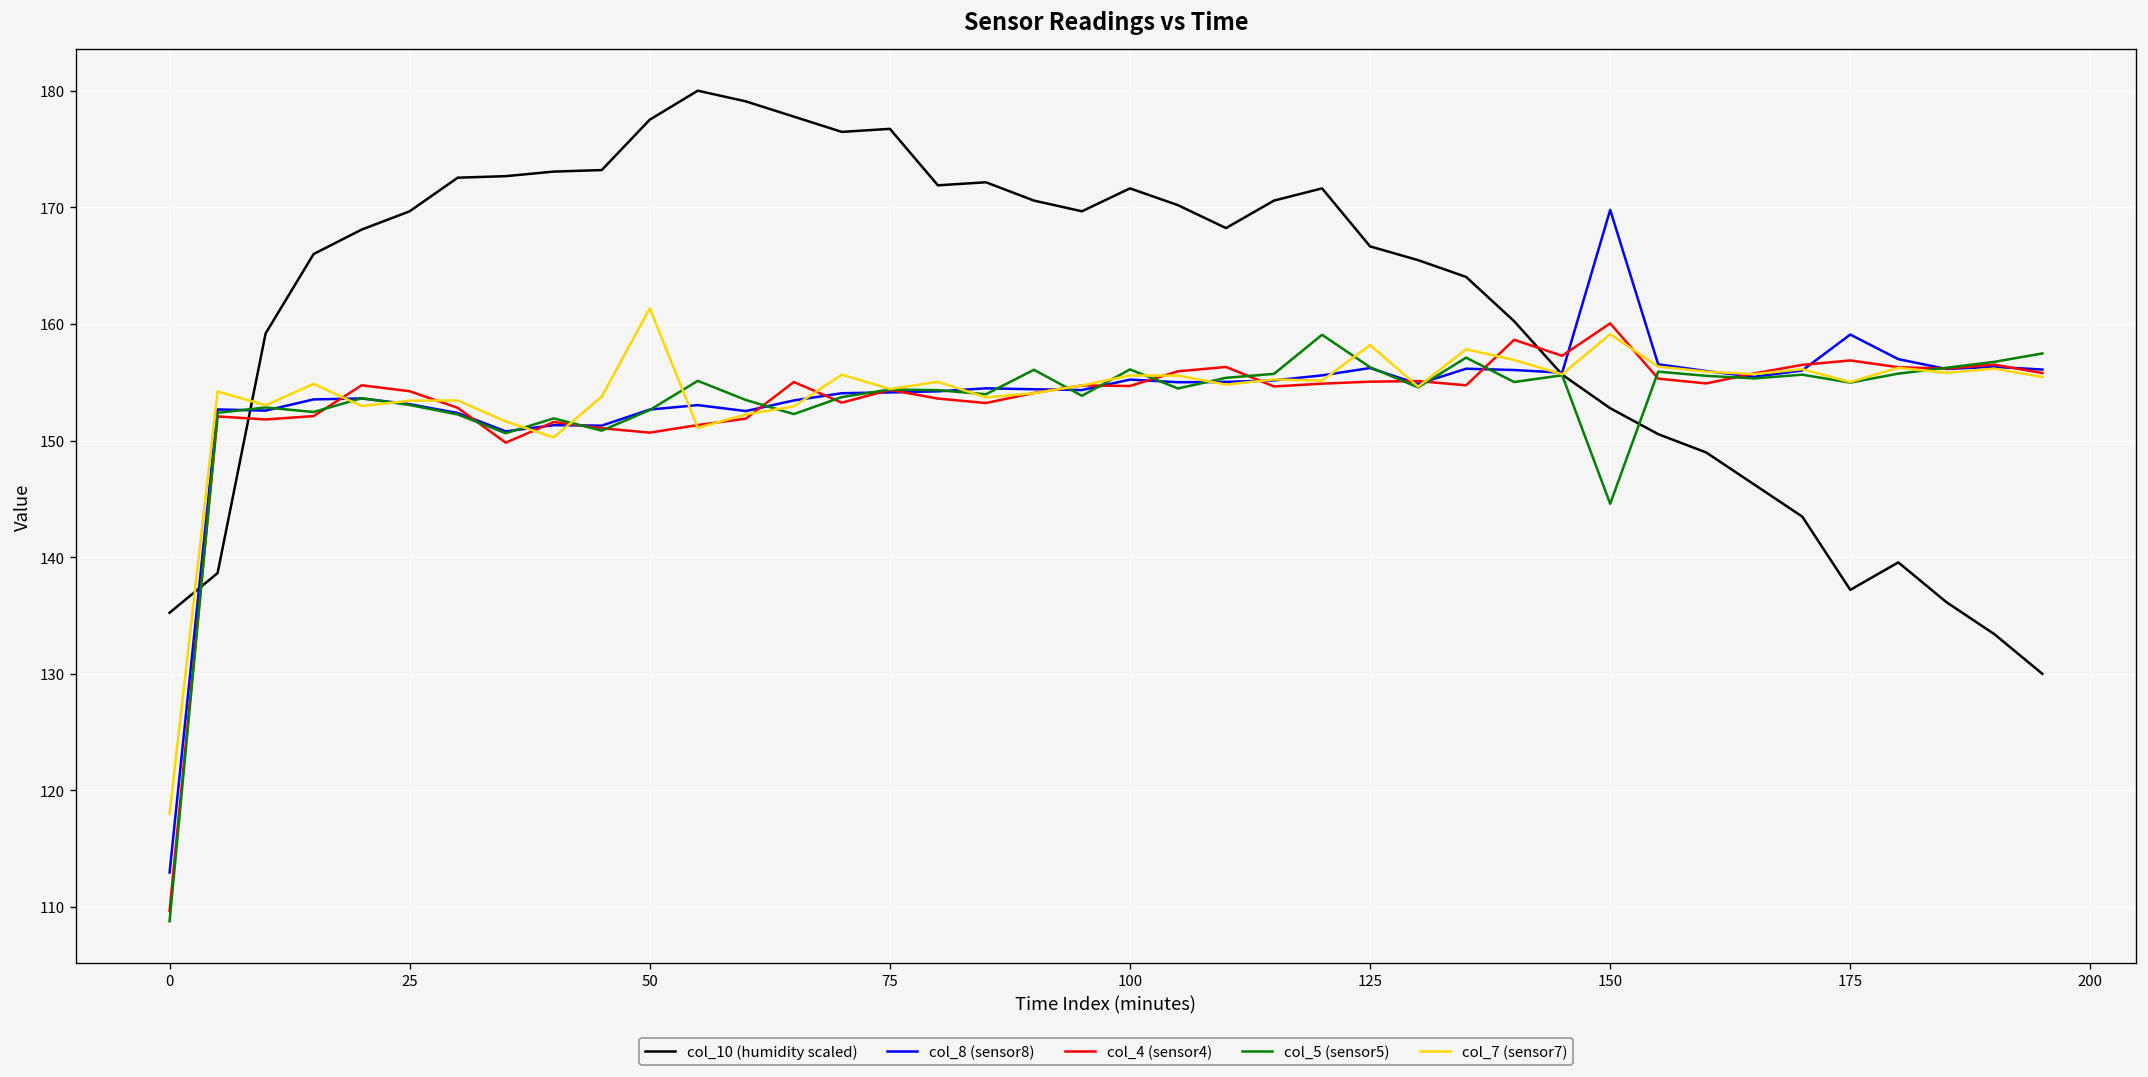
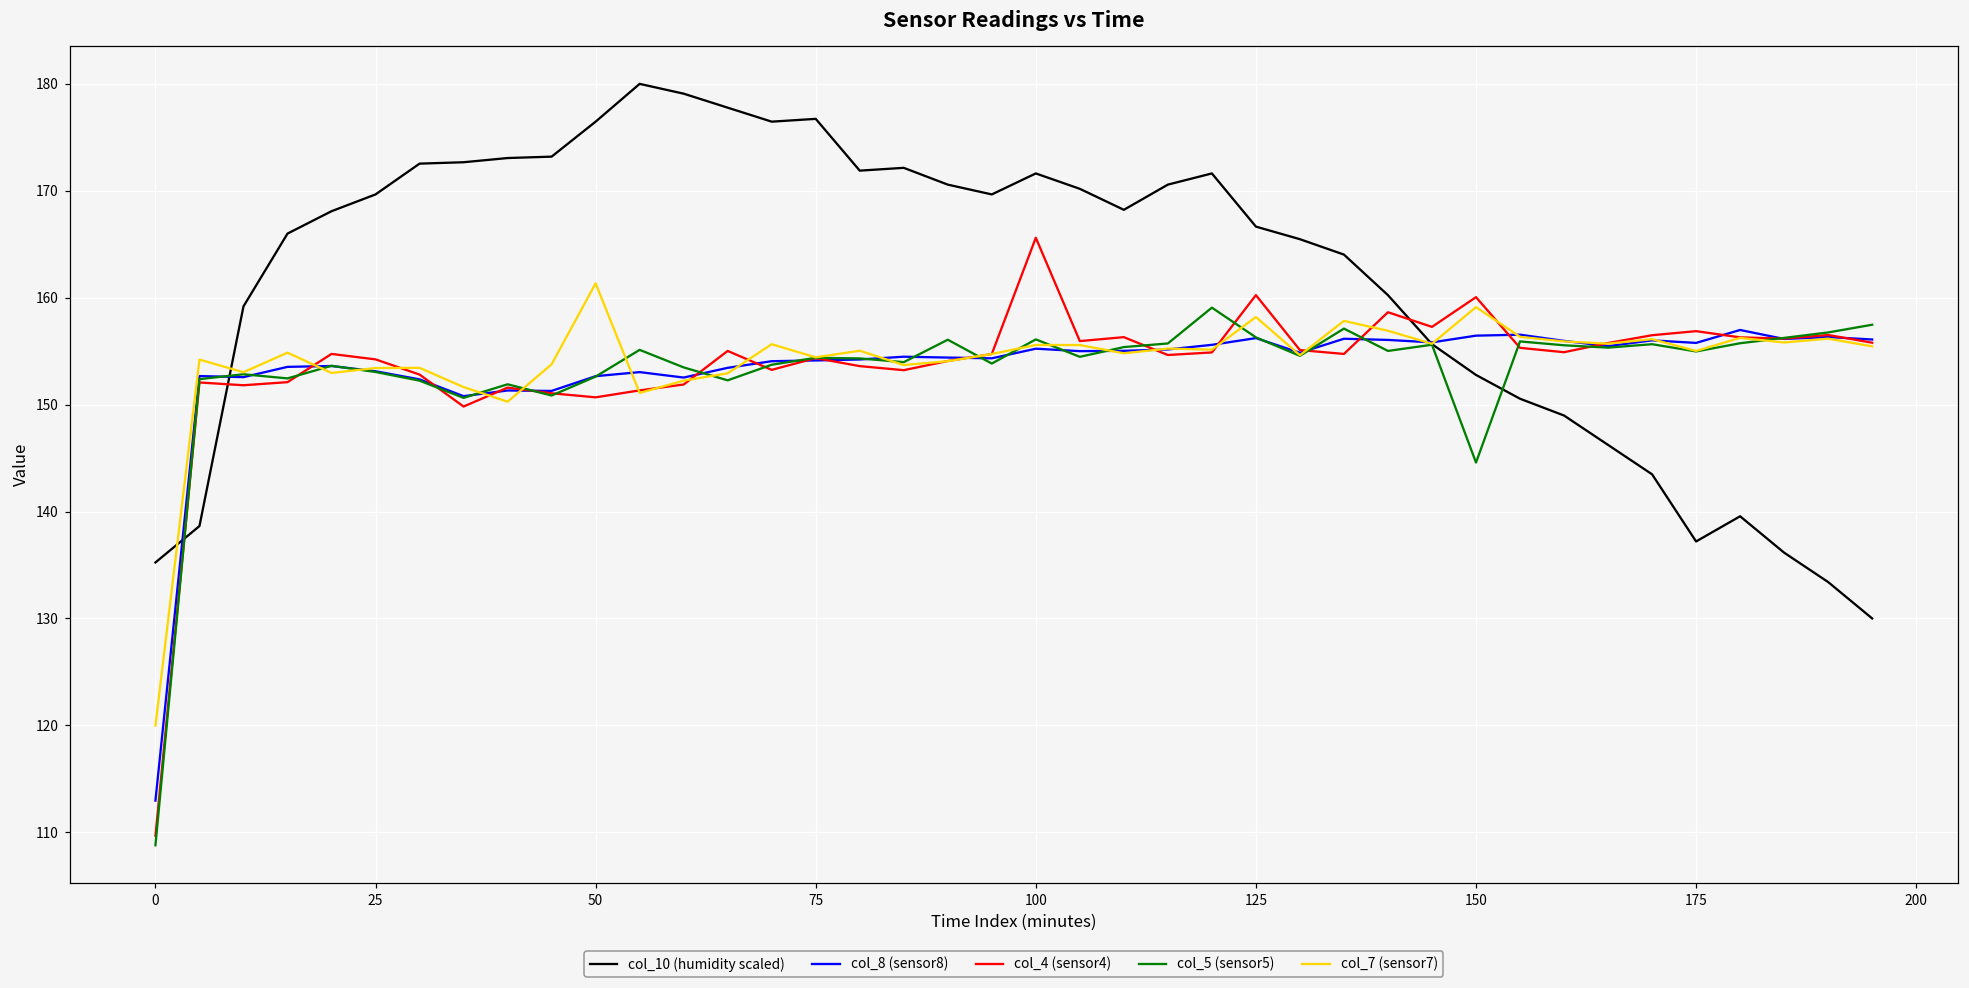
col_7 (sensor7), 0: 118 -> 120
col_10 (humidity scaled), 50: 178 -> 176
col_4 (sensor4), 100: 155 -> 166
col_4 (sensor4), 125: 155 -> 160
col_8 (sensor8), 150: 170 -> 156
col_8 (sensor8), 175: 159 -> 156
